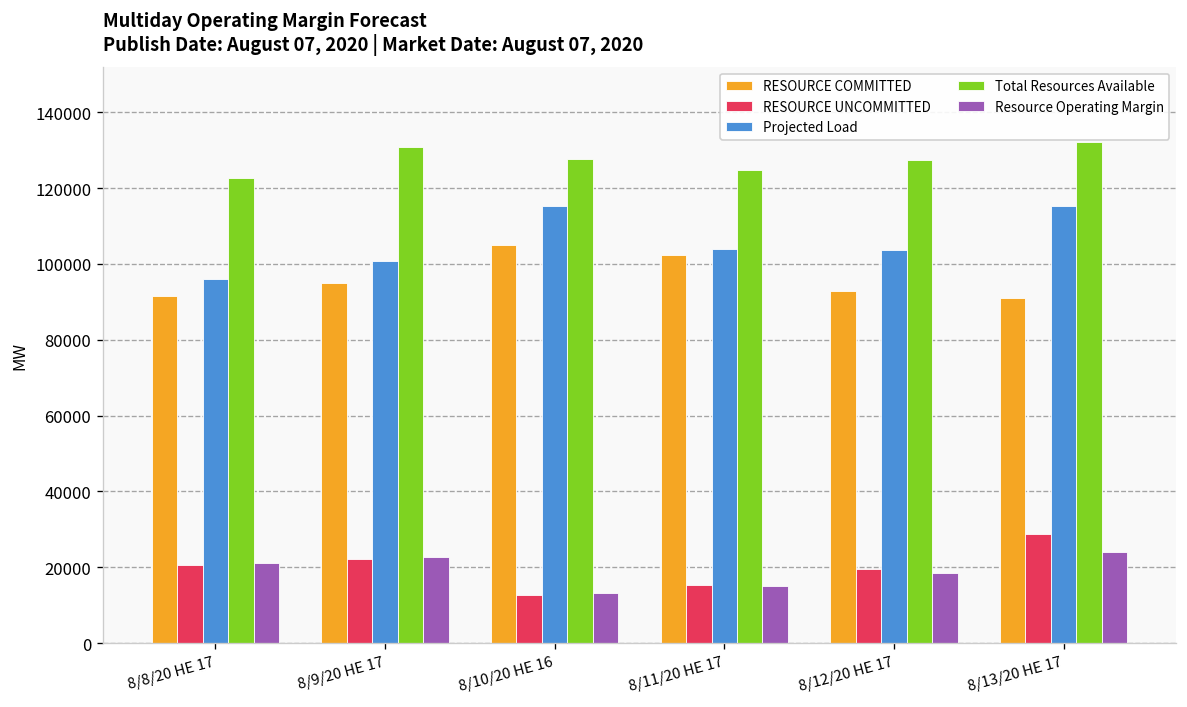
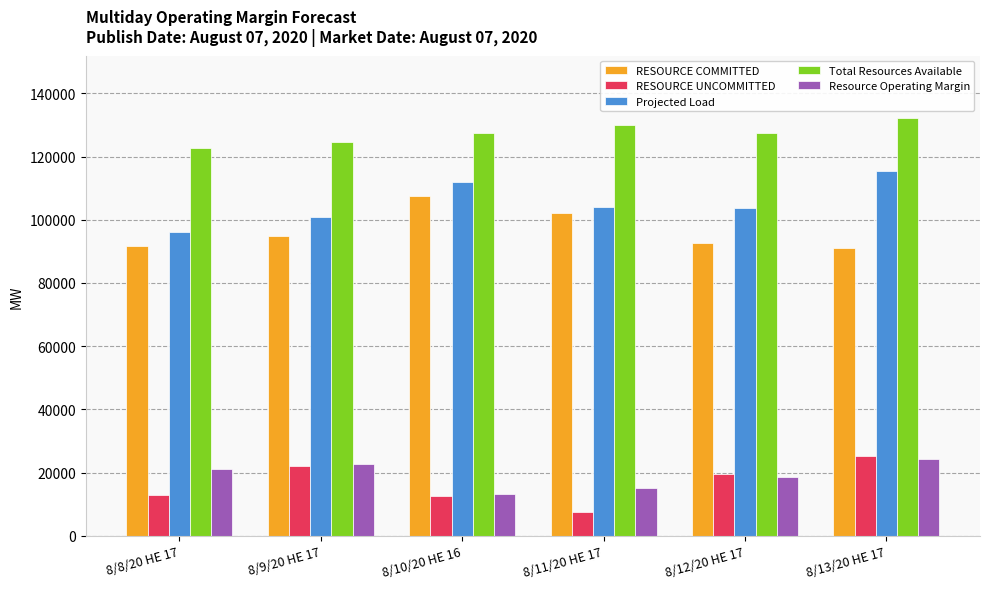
RESOURCE UNCOMMITTED, 8/8/20 HE 17: 21000 -> 13000
Total Resources Available, 8/9/20 HE 17: 131000 -> 125000
RESOURCE COMMITTED, 8/10/20 HE 16: 105000 -> 107000
Projected Load, 8/10/20 HE 16: 115000 -> 112000
RESOURCE UNCOMMITTED, 8/11/20 HE 17: 15000 -> 7000
Total Resources Available, 8/11/20 HE 17: 125000 -> 130000
RESOURCE UNCOMMITTED, 8/13/20 HE 17: 29000 -> 25000
